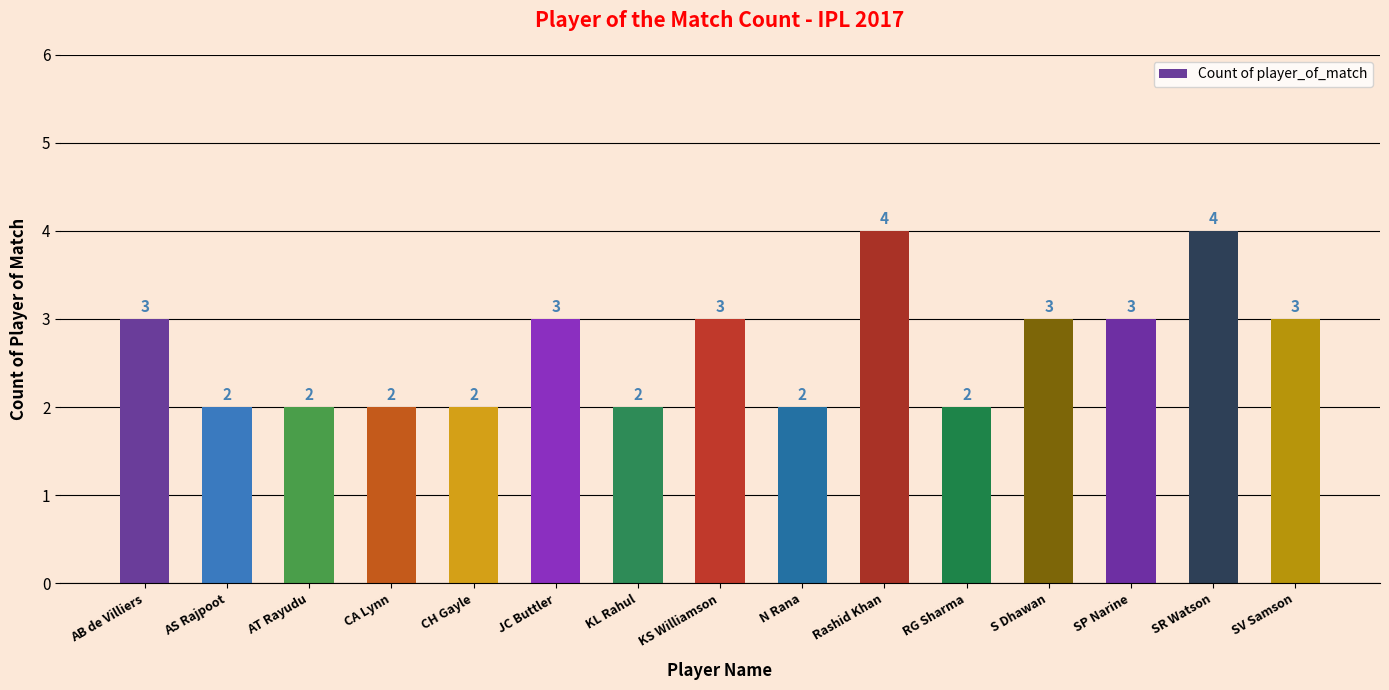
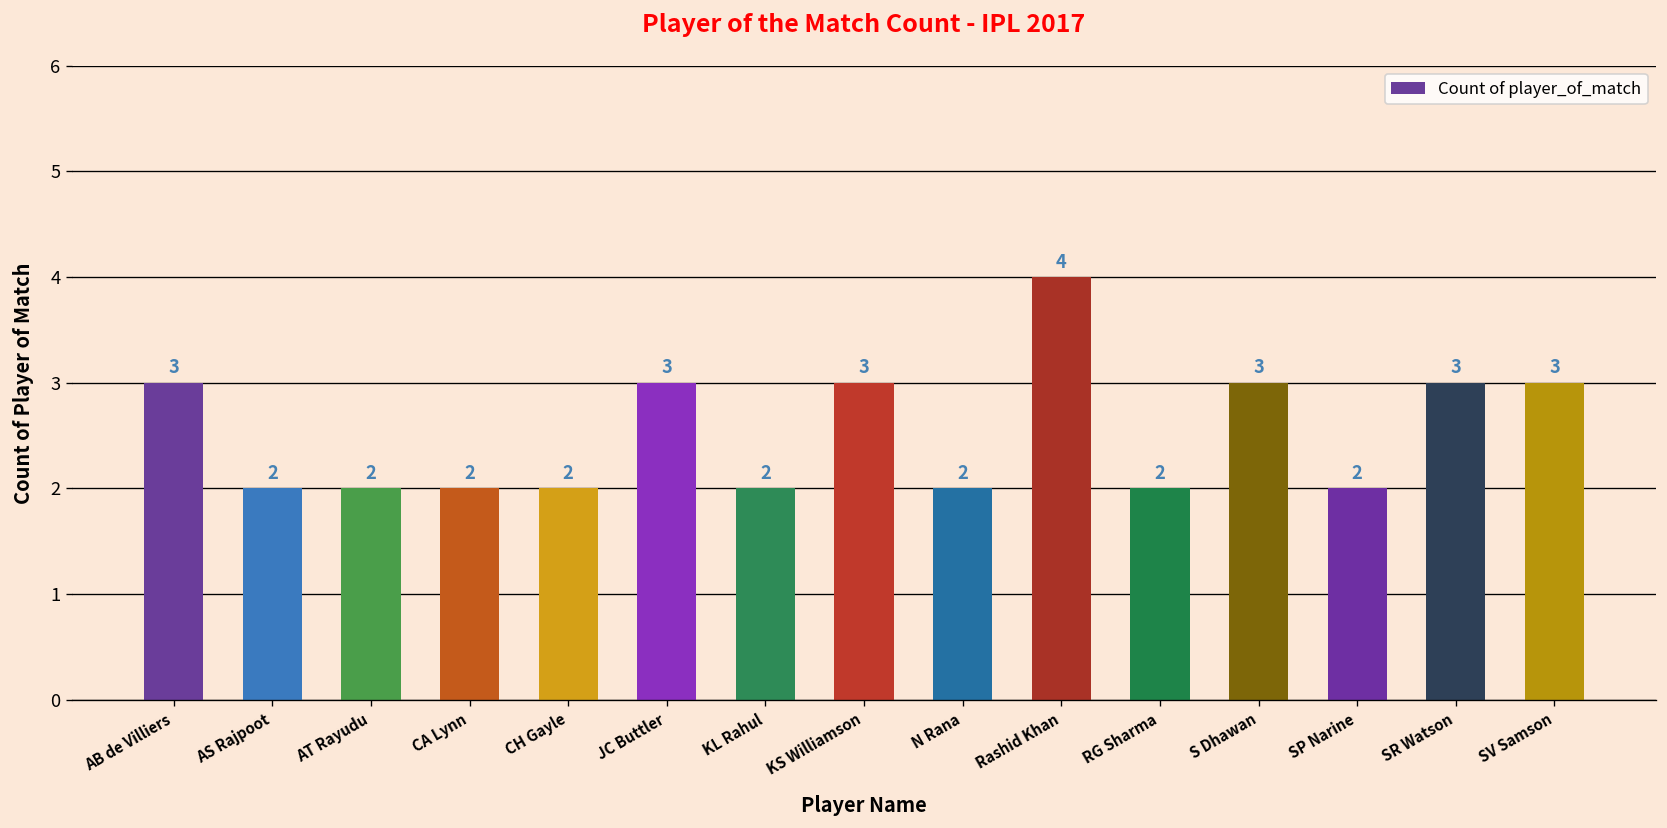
SP Narine: 3 -> 2
SR Watson: 4 -> 3
